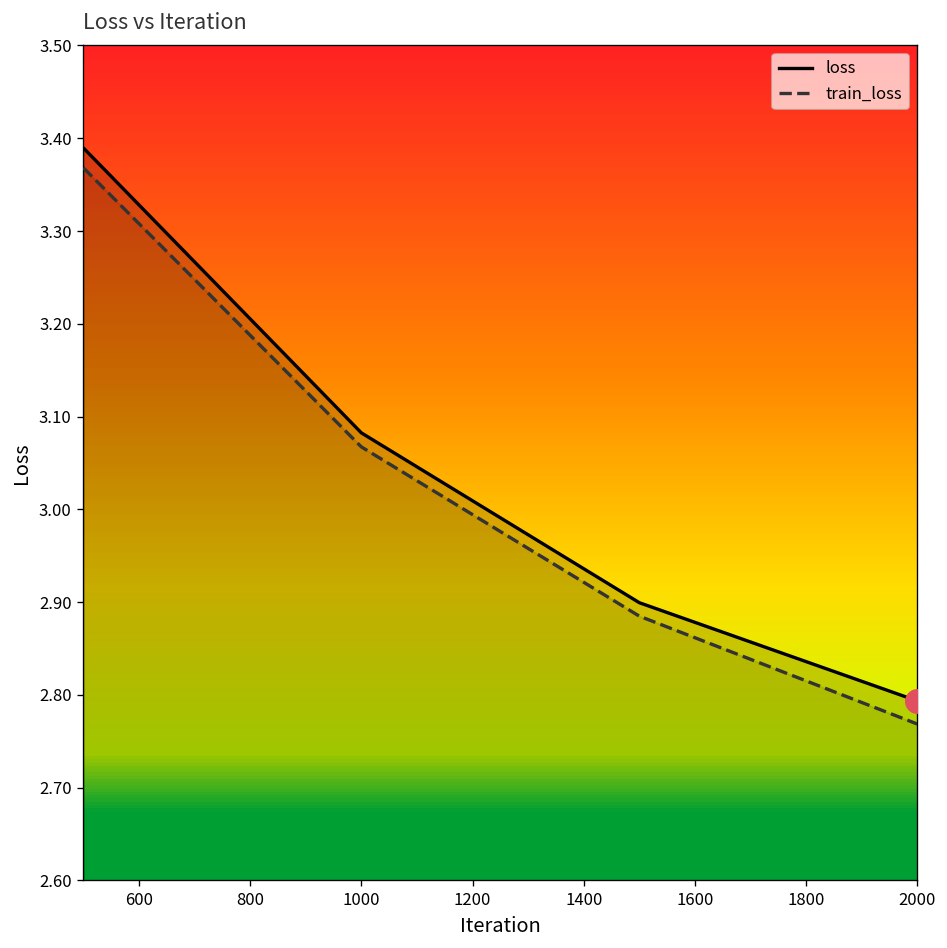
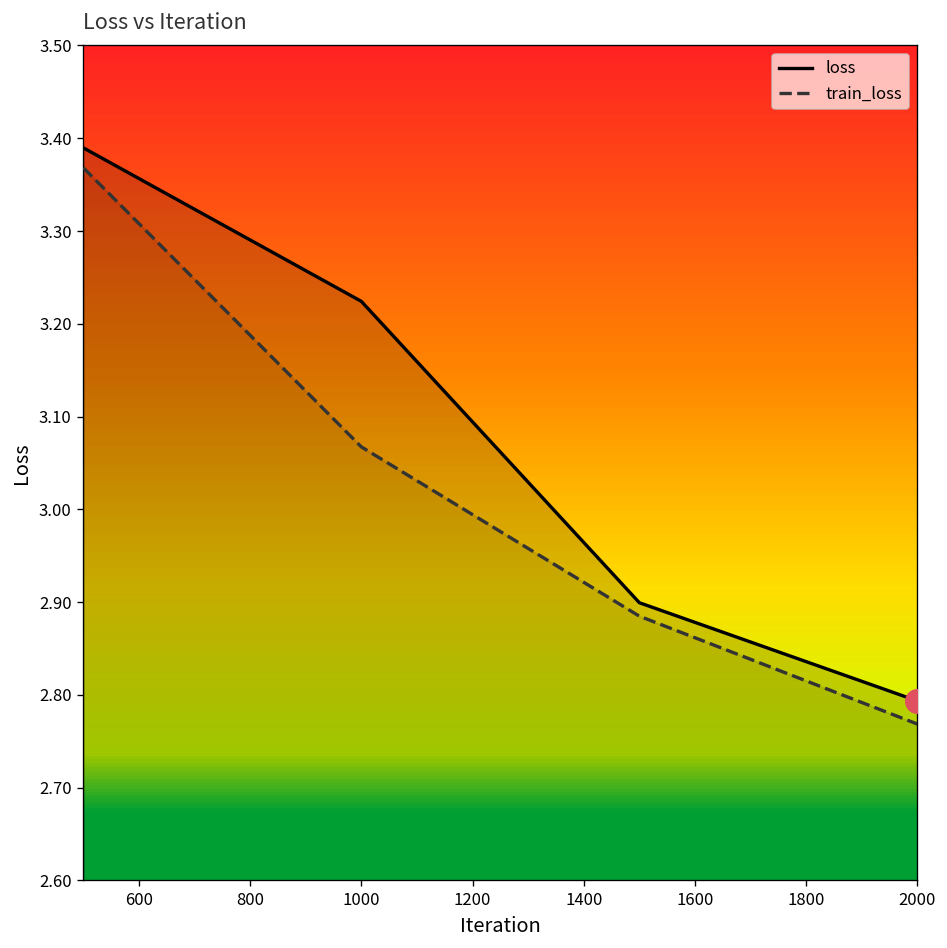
loss, 1000: 3.08 -> 3.22
